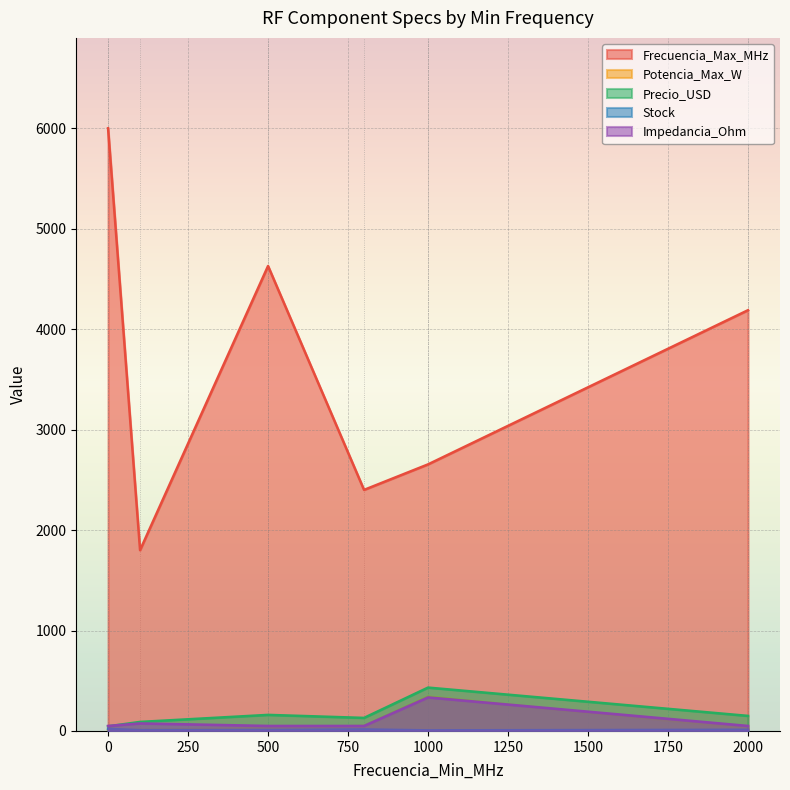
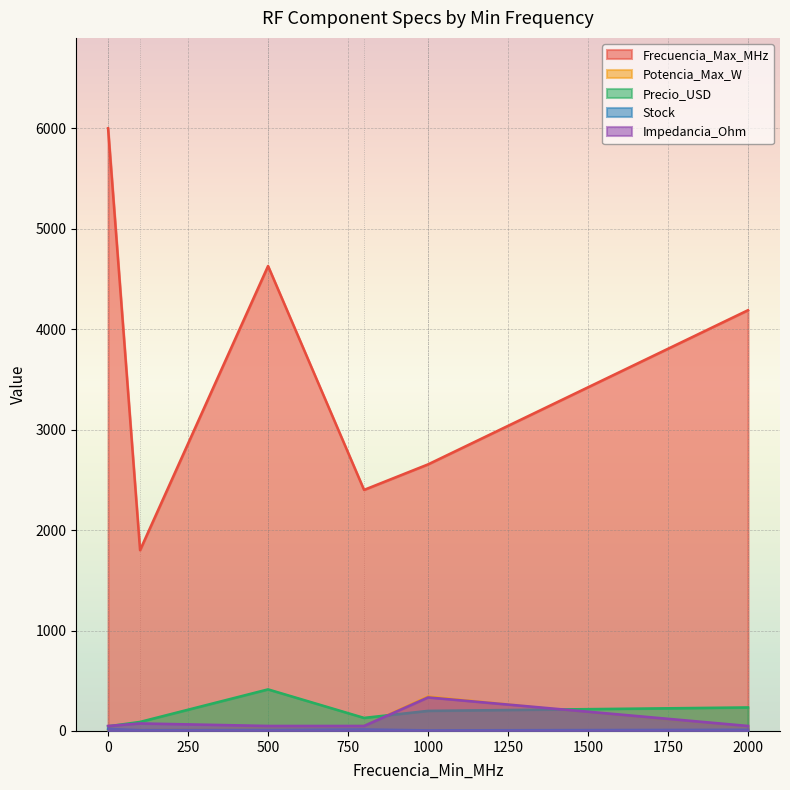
Precio_USD, 500: 160 -> 410
Precio_USD, 1000: 430 -> 200
Precio_USD, 2000: 150 -> 230
